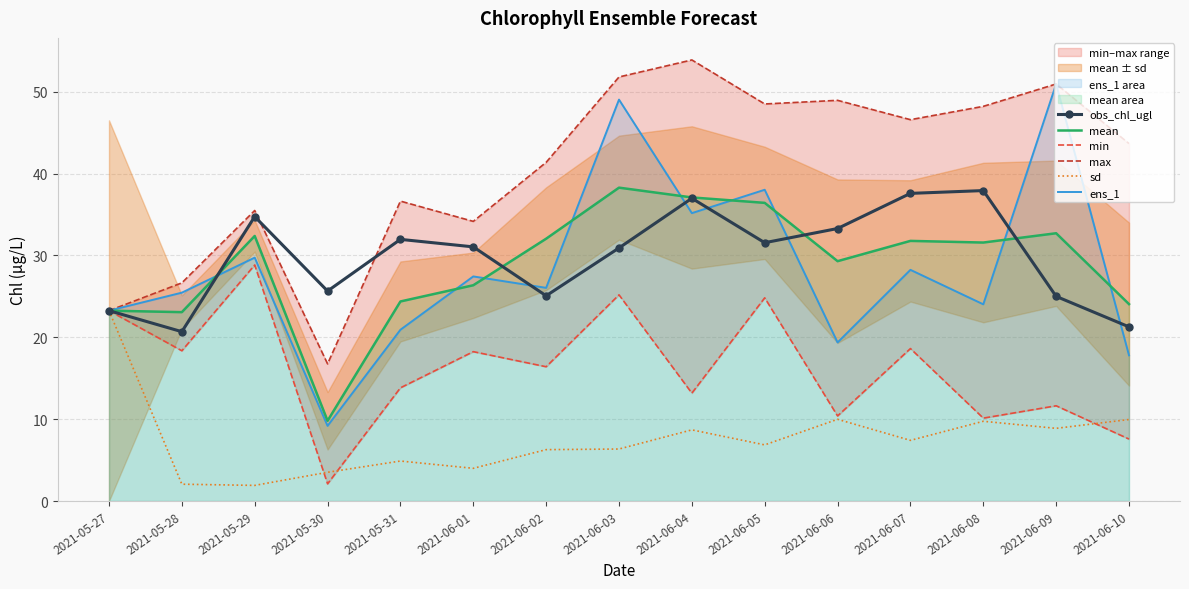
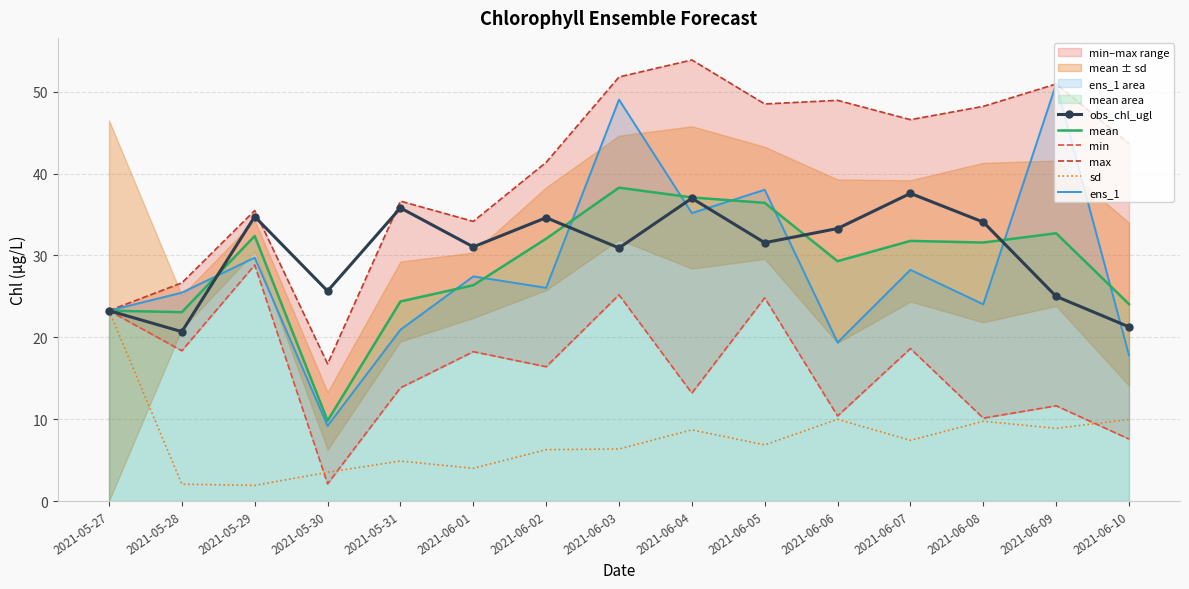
obs_chl_ugl, 2021-05-31: 32 -> 36
obs_chl_ugl, 2021-06-02: 25 -> 35
obs_chl_ugl, 2021-06-08: 38 -> 34
